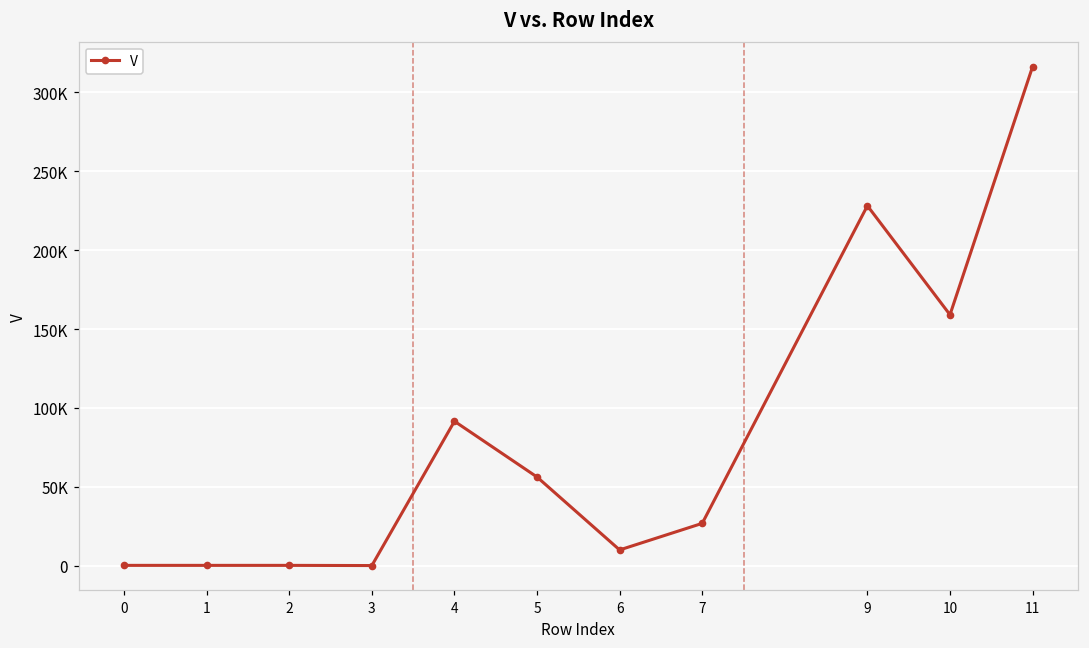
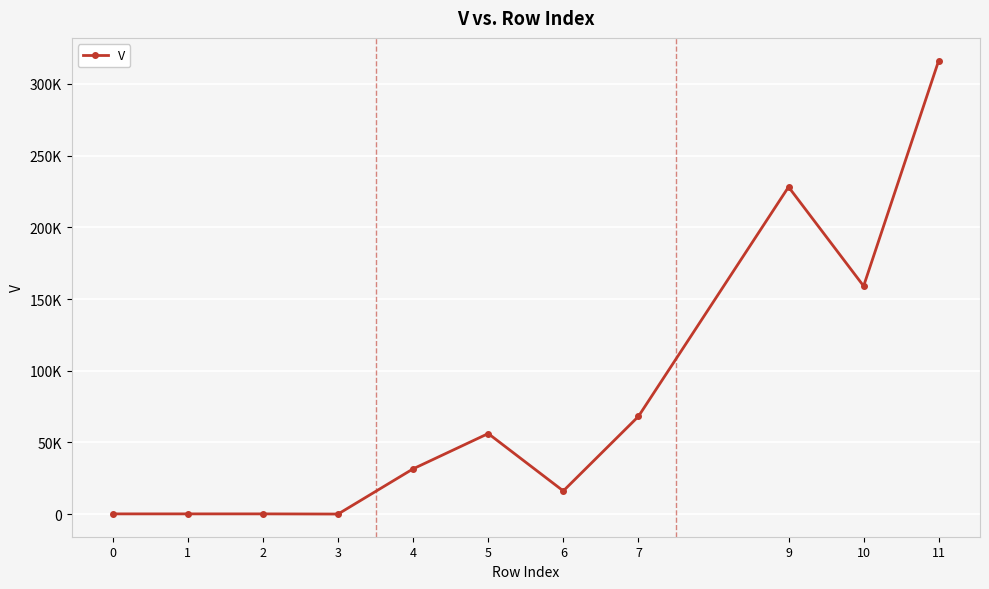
4: 92000 -> 32000
6: 10000 -> 16000
7: 27000 -> 68000
